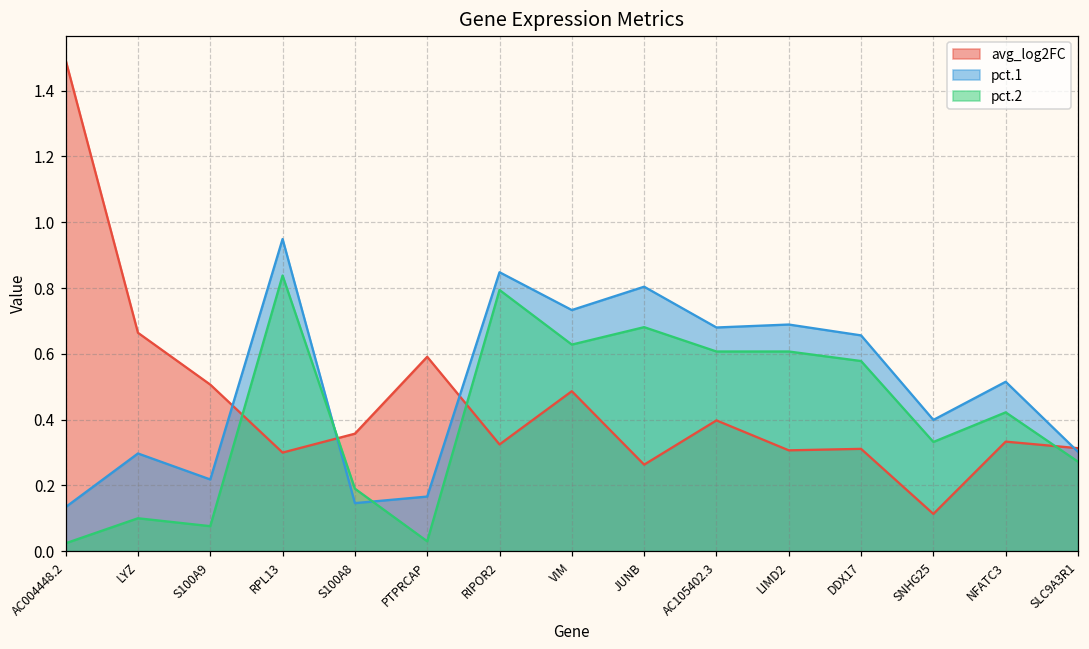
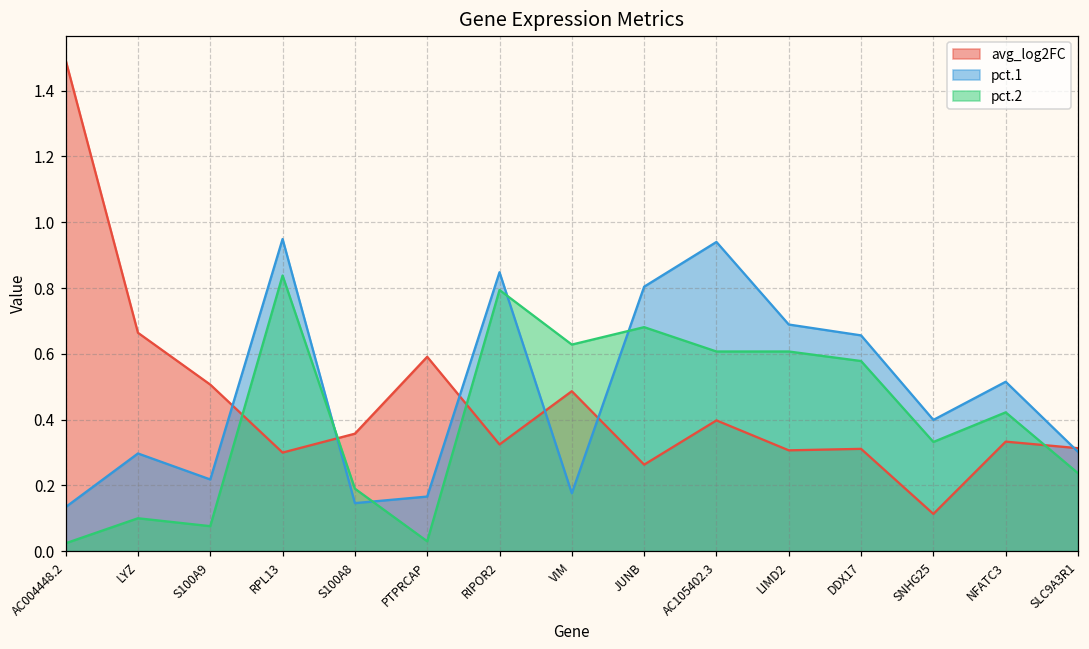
pct.1, VIM: 0.73 -> 0.18
pct.1, AC105402.3: 0.68 -> 0.94
pct.2, SLC9A3R1: 0.27 -> 0.24
